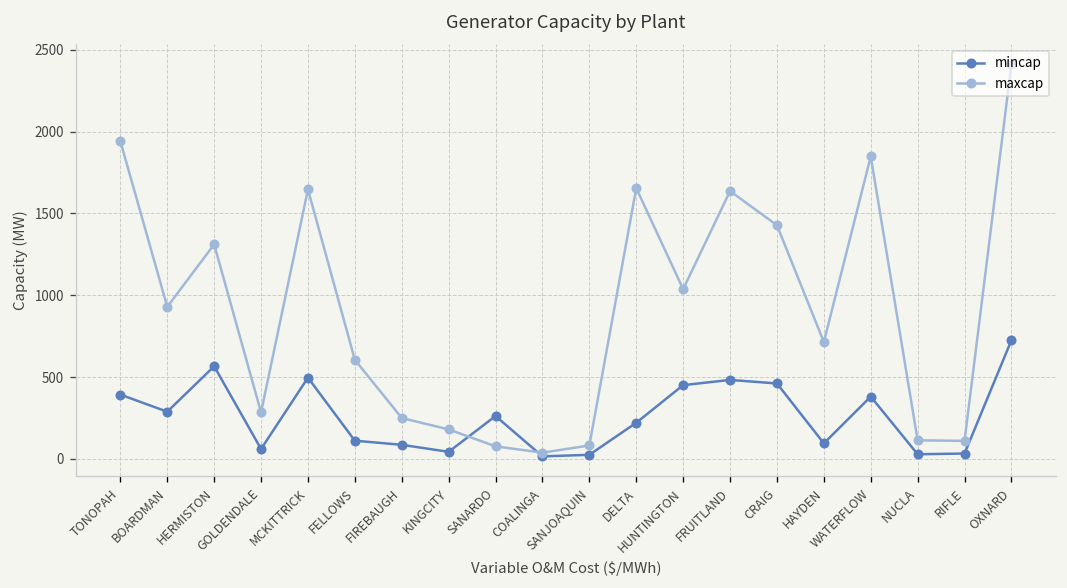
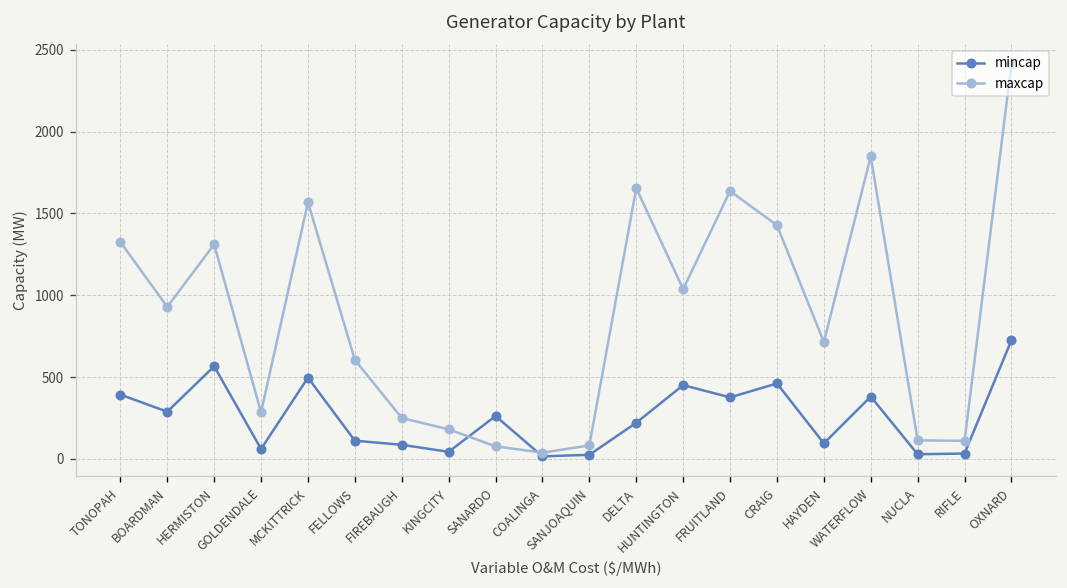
maxcap, TONOPAH: 1940 -> 1330
maxcap, MCKITTRICK: 1650 -> 1570
mincap, FRUITLAND: 480 -> 380
